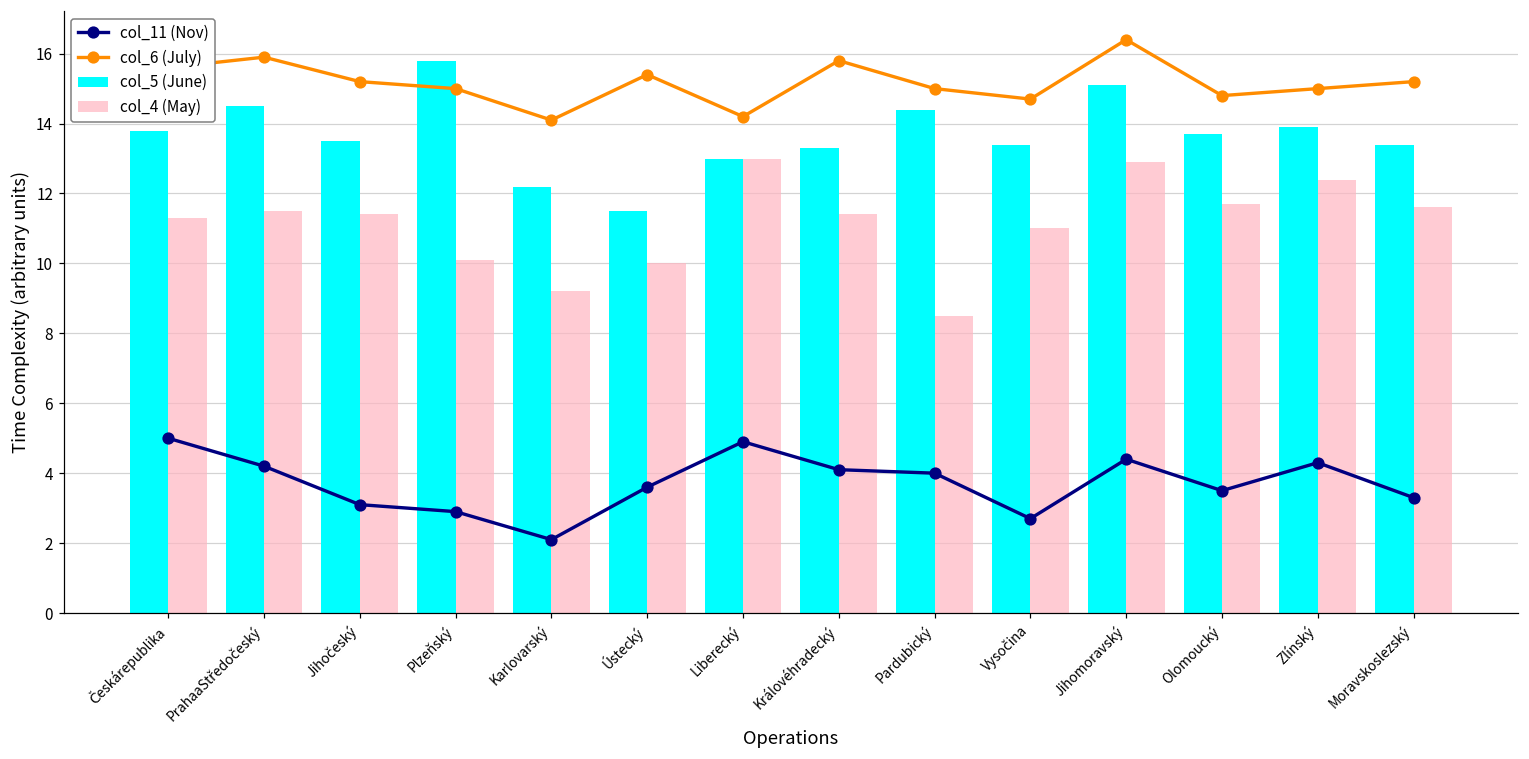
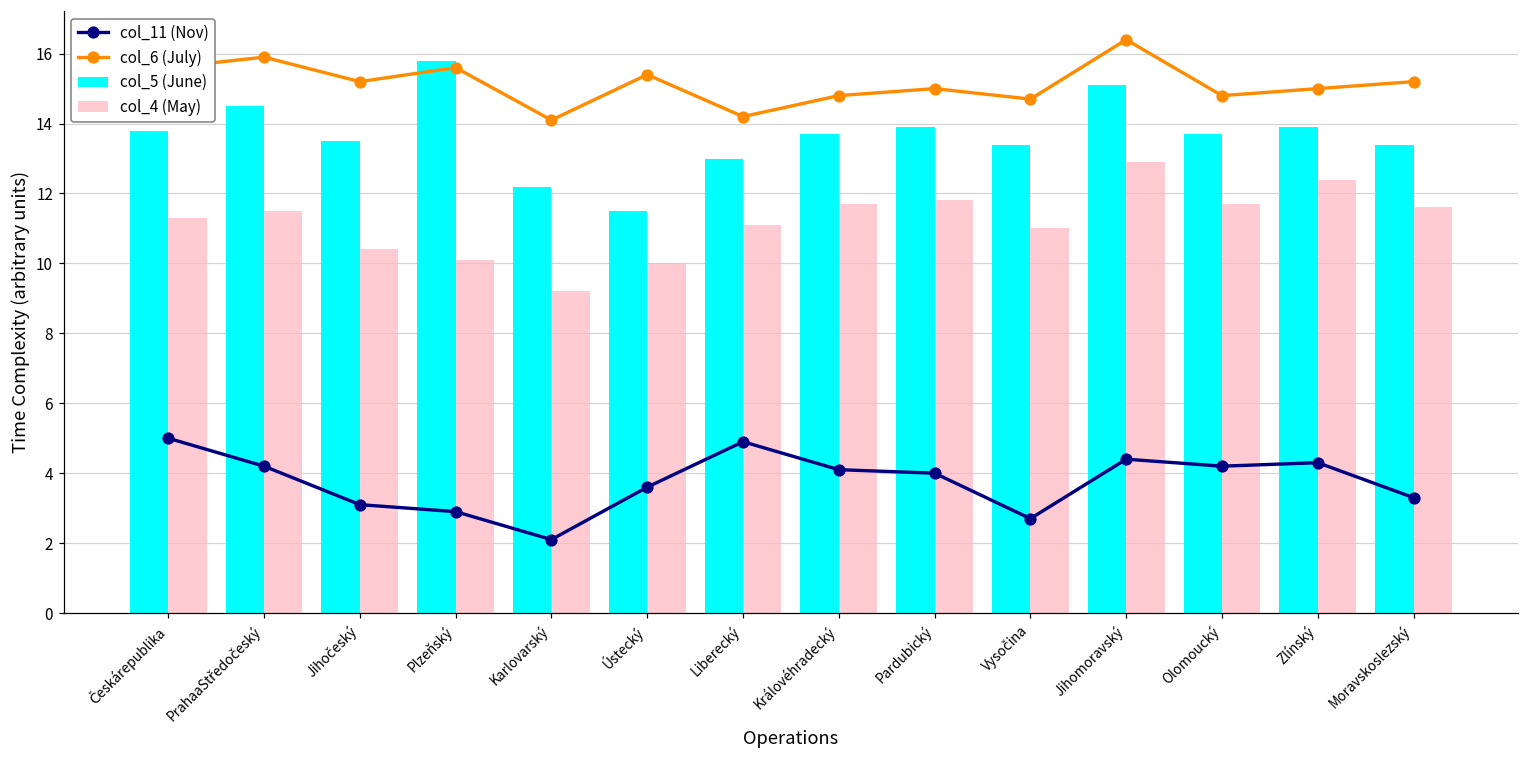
col_4 (May), Jihočeský: 11.4 -> 10.4
col_6 (July), Plzeňský: 15.0 -> 15.6
col_4 (May), Liberecký: 13.0 -> 11.1
col_5 (June), Královéhradecký: 13.3 -> 13.7
col_6 (July), Královéhradecký: 15.8 -> 14.8
col_4 (May), Královéhradecký: 11.4 -> 11.7
col_5 (June), Pardubický: 14.4 -> 13.9
col_4 (May), Pardubický: 8.5 -> 11.8
col_11 (Nov), Olomoucký: 3.5 -> 4.2
